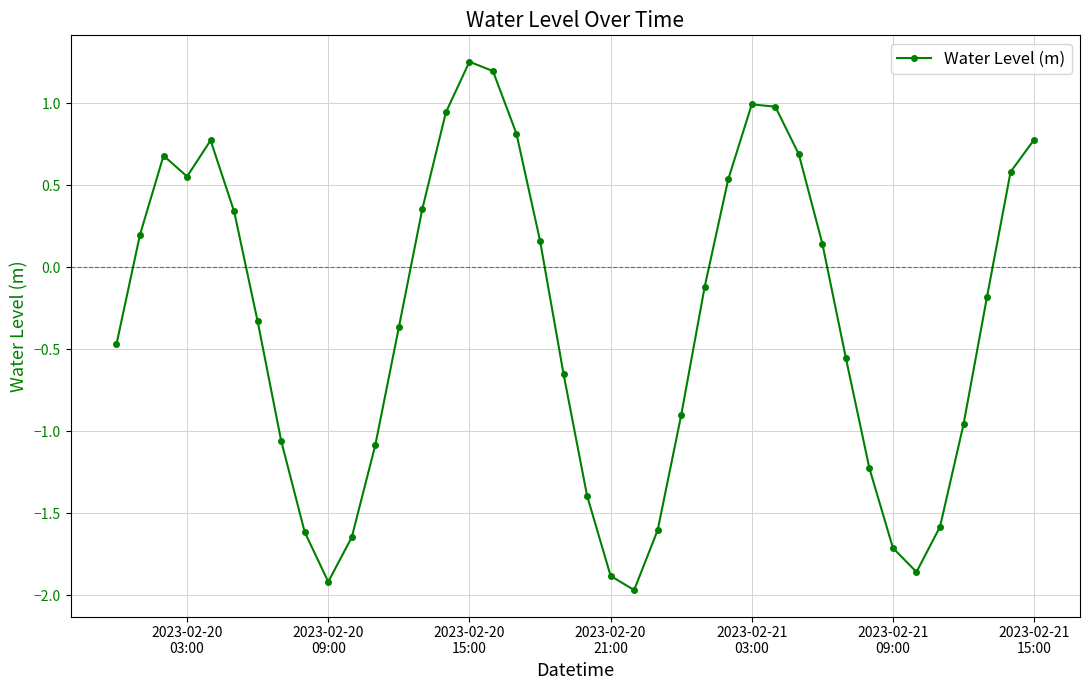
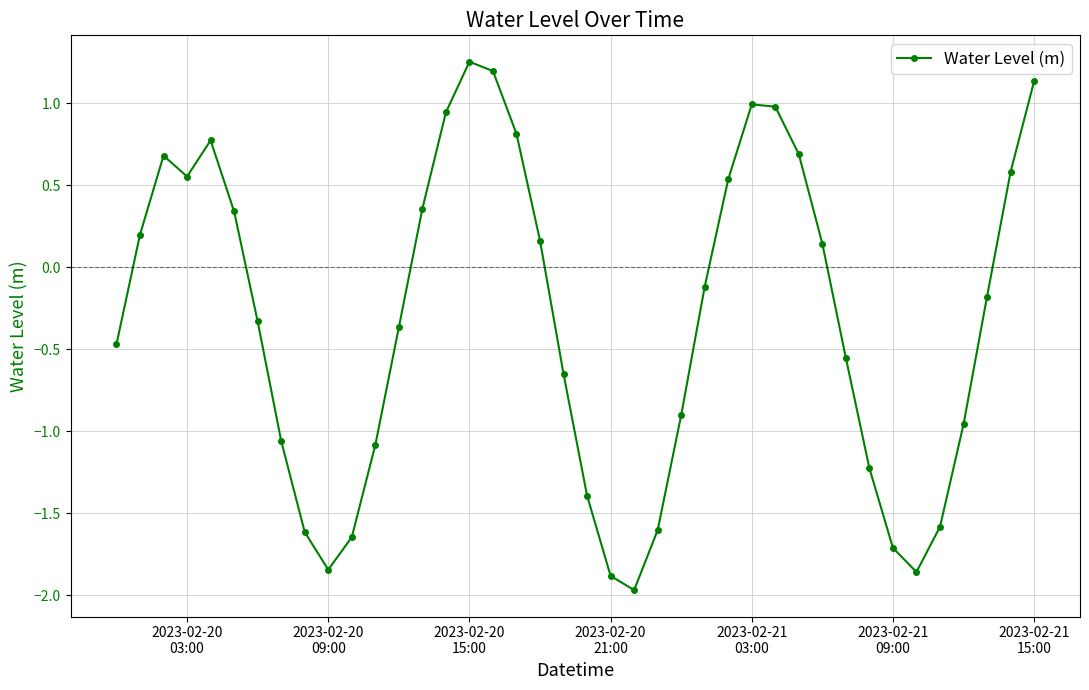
2023-02-20 09:00: -1.92 -> -1.84
2023-02-21 15:00: 0.78 -> 1.14
